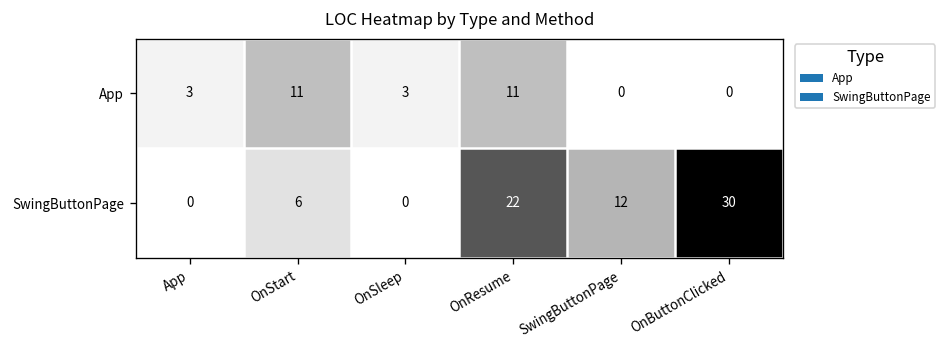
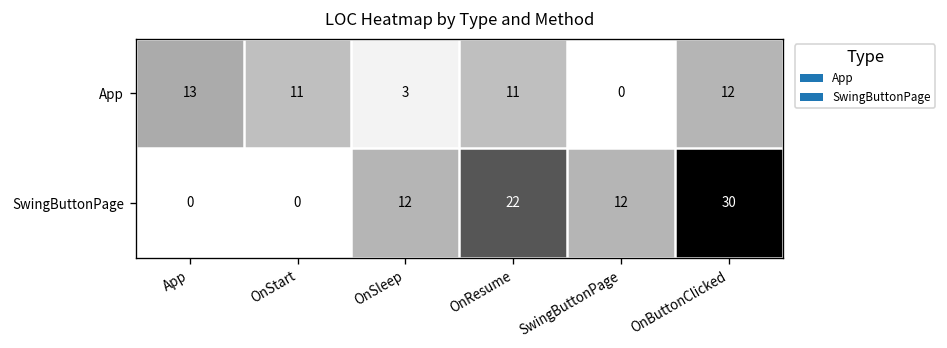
App, App: 3 -> 13
App, OnButtonClicked: 0 -> 12
SwingButtonPage, OnStart: 6 -> 0
SwingButtonPage, OnSleep: 0 -> 12
